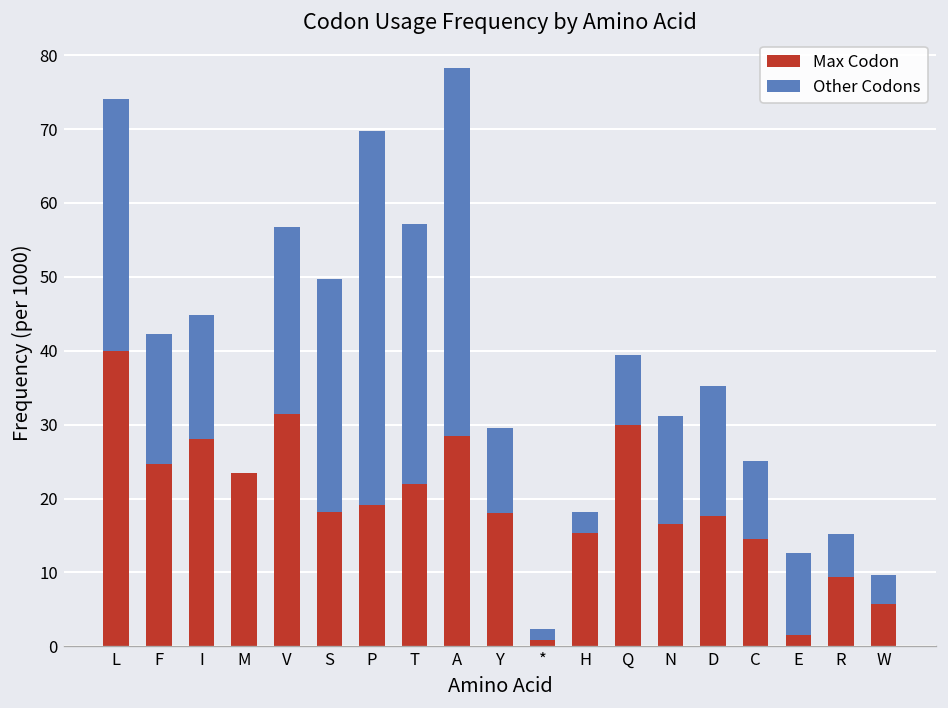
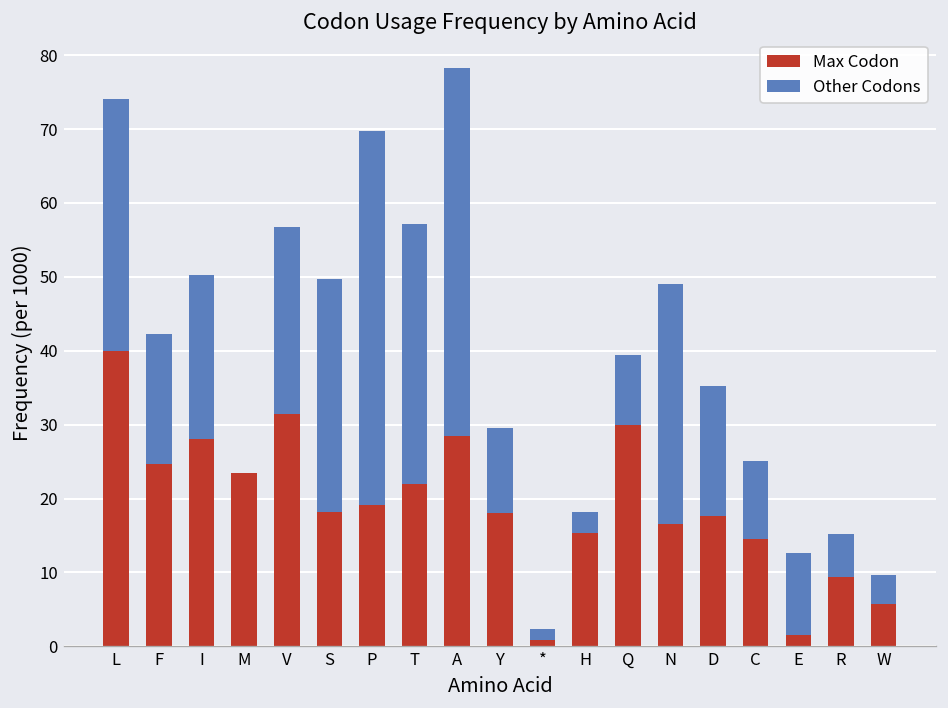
Other Codons, I: 17 -> 22
Other Codons, N: 15 -> 33
